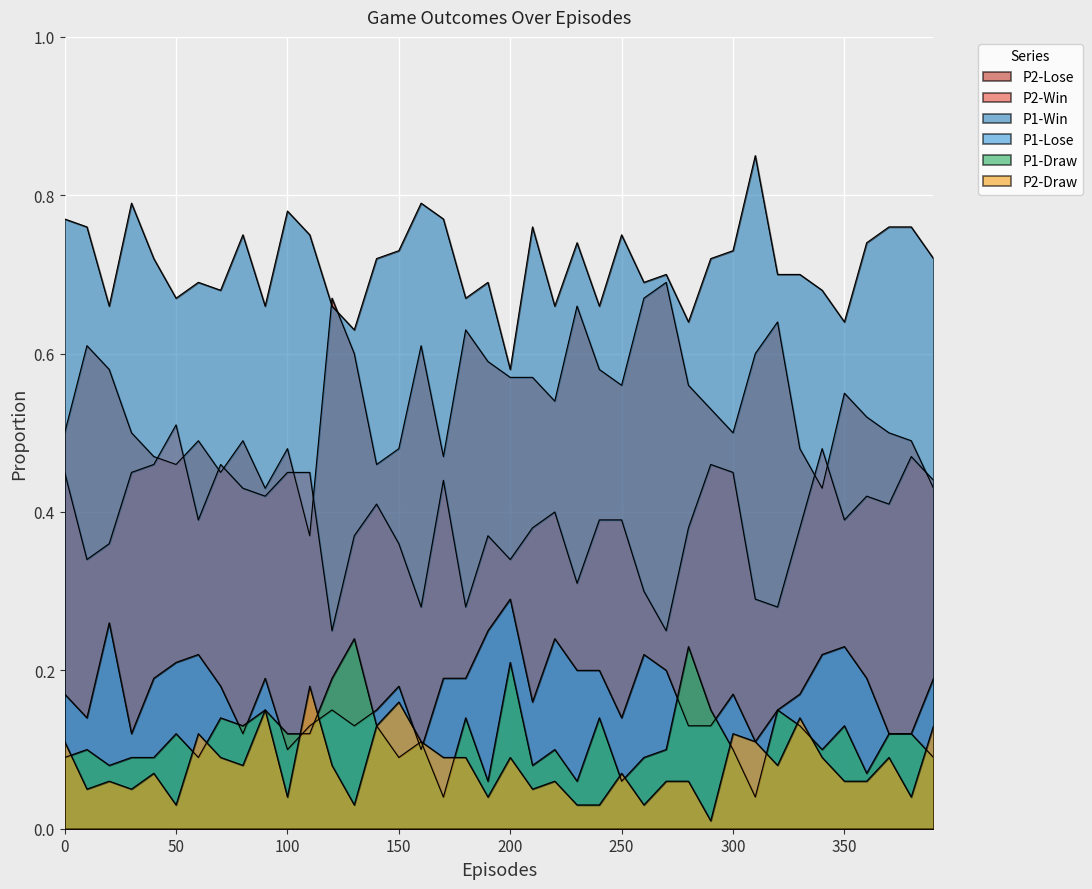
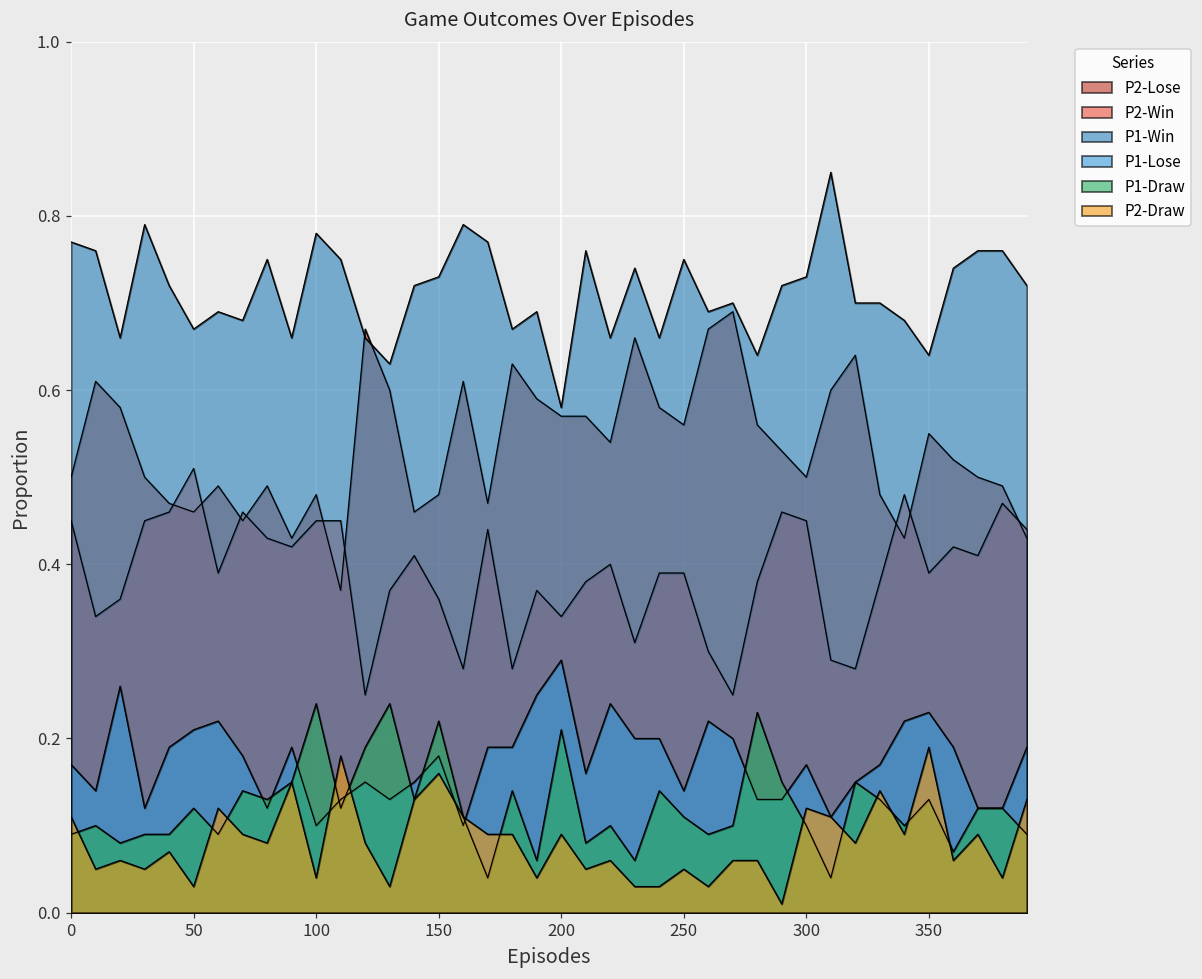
P1-Draw, 100: 0.12 -> 0.24
P1-Draw, 150: 0.09 -> 0.22
P1-Draw, 250: 0.06 -> 0.11
P2-Draw, 250: 0.07 -> 0.05
P2-Draw, 350: 0.06 -> 0.19
